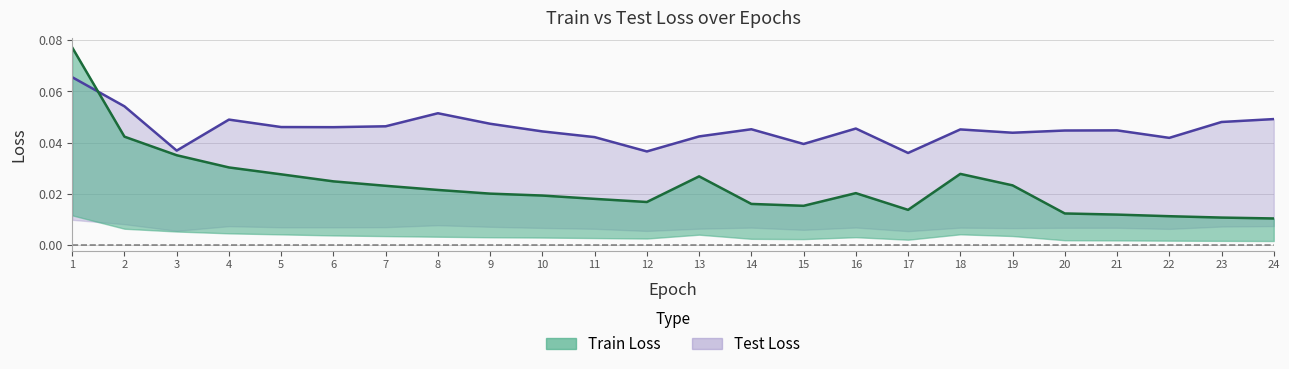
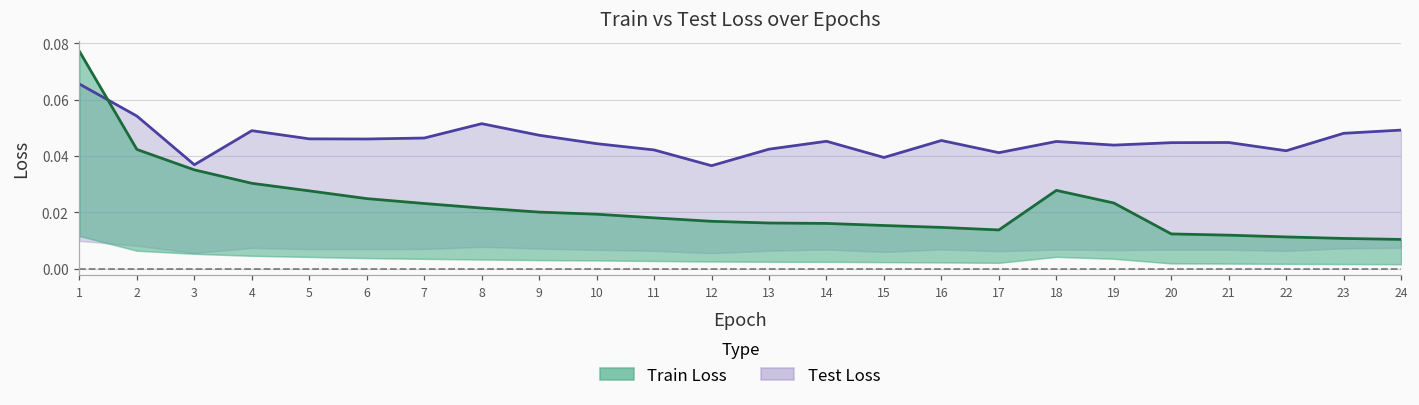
Train Loss, 13: 0.027 -> 0.016
Train Loss, 16: 0.020 -> 0.015
Test Loss, 17: 0.036 -> 0.041
